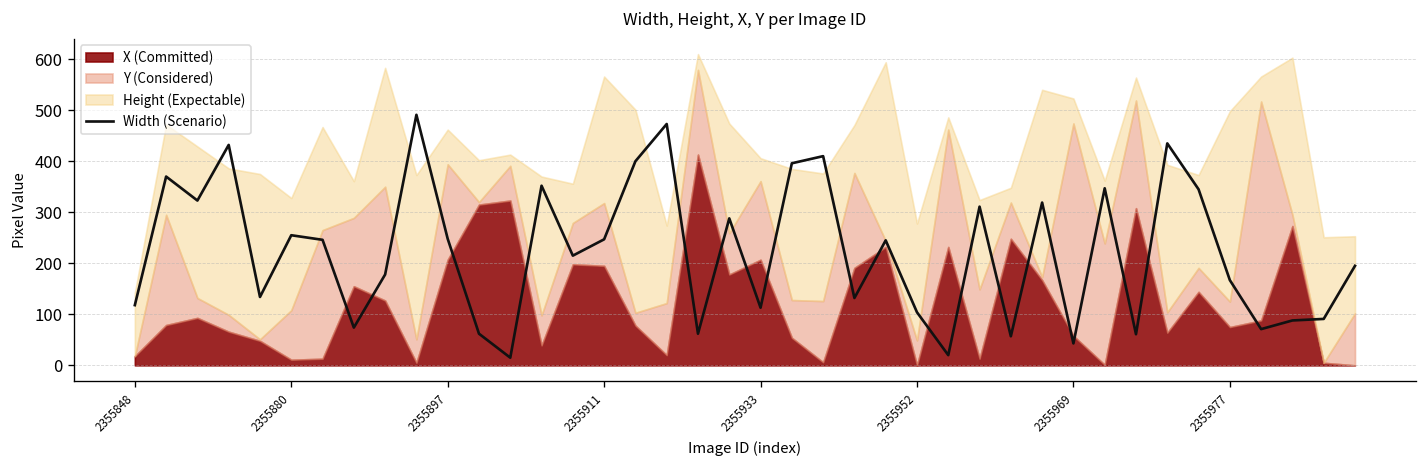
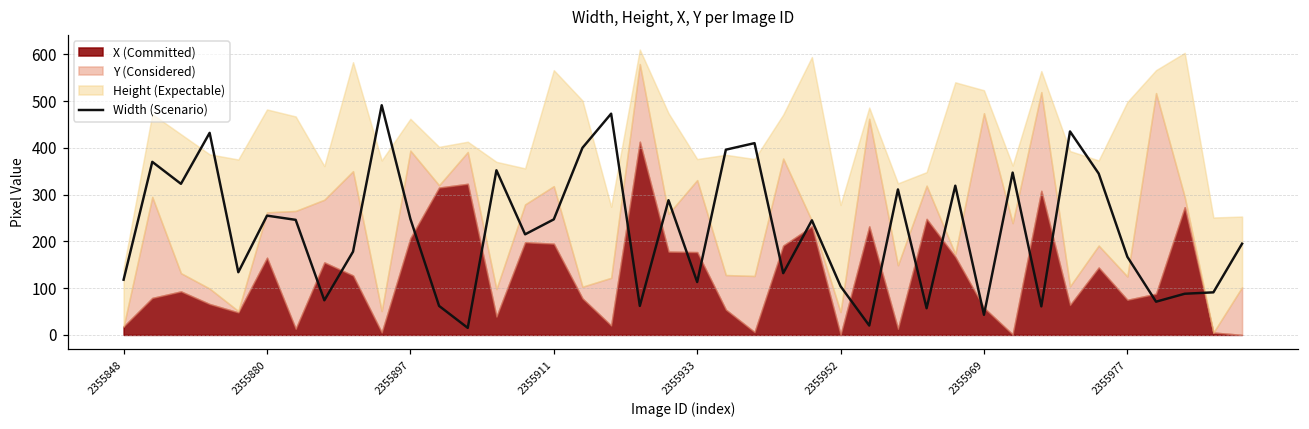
X (Committed), 2355880: 10 -> 170
X (Committed), 2355933: 210 -> 180
